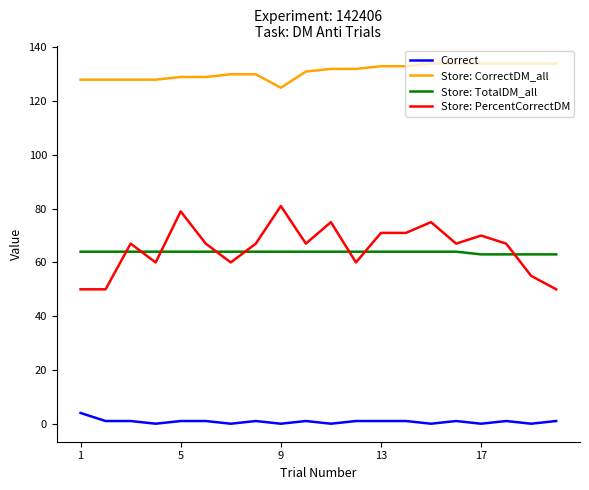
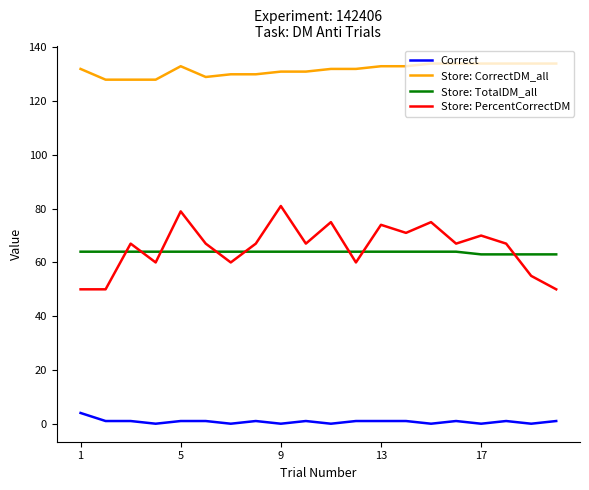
Store: CorrectDM_all, 1: 128 -> 132
Store: CorrectDM_all, 5: 129 -> 133
Store: CorrectDM_all, 9: 125 -> 131
Store: PercentCorrectDM, 13: 71 -> 74
